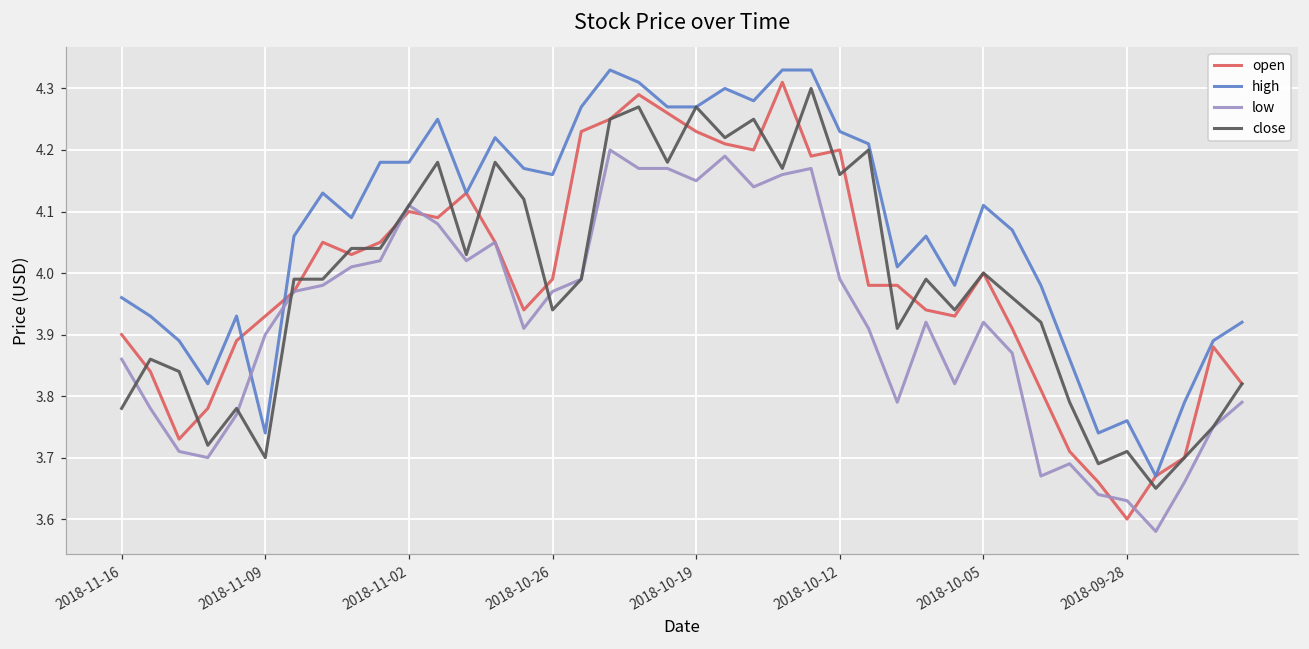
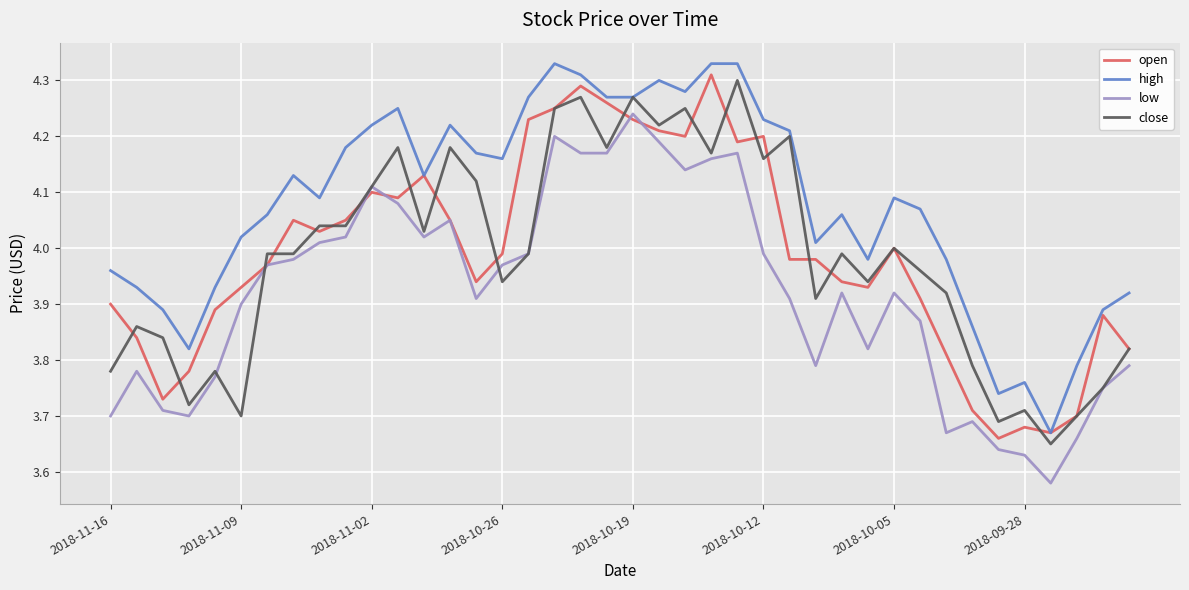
low, 2018-11-16: 3.86 -> 3.70
high, 2018-11-09: 3.74 -> 4.02
high, 2018-11-02: 4.18 -> 4.22
low, 2018-10-19: 4.15 -> 4.24
high, 2018-10-05: 4.11 -> 4.09
open, 2018-09-28: 3.60 -> 3.68
